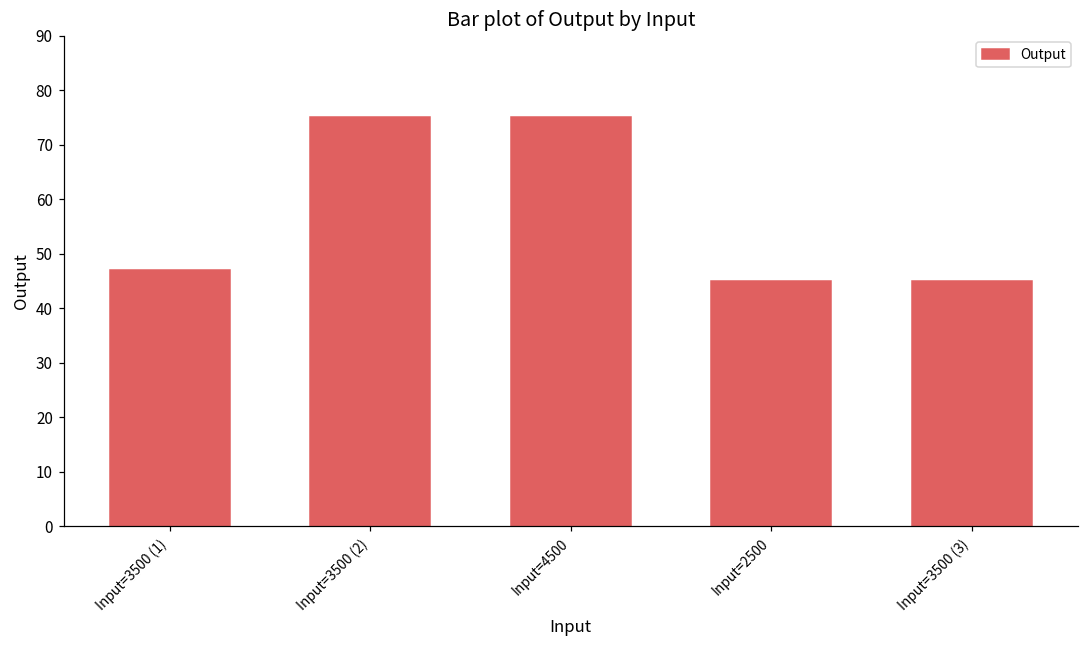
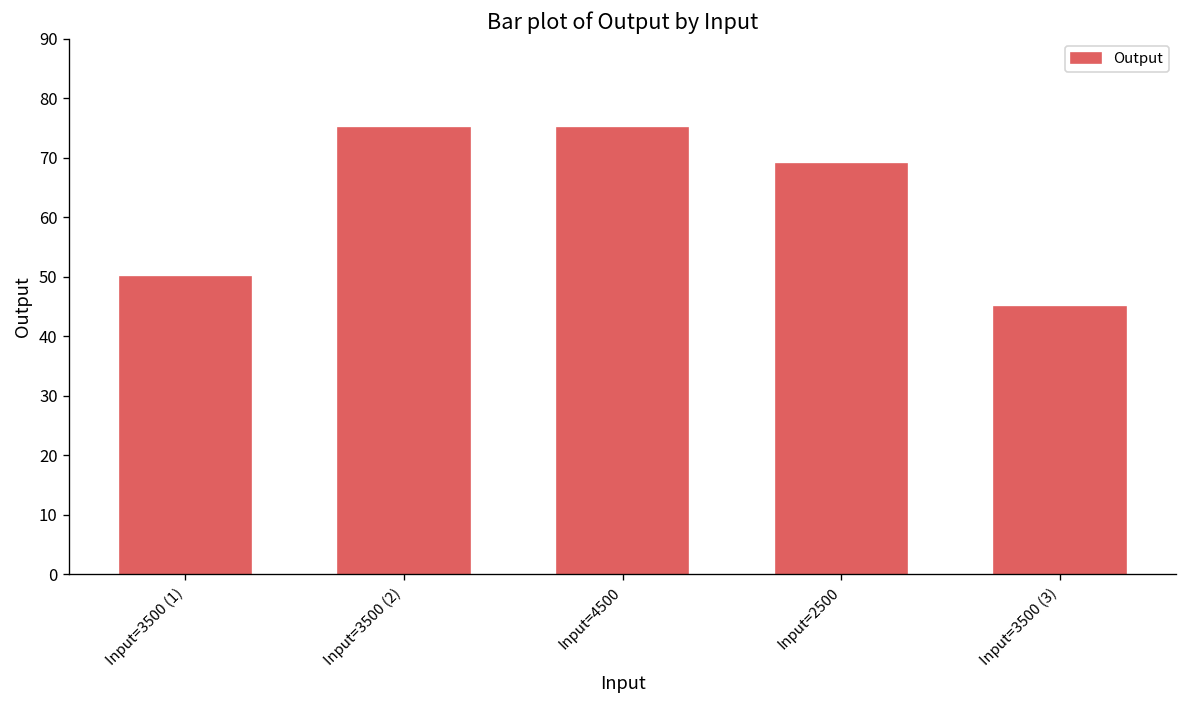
Input=3500 (1): 47 -> 50
Input=2500: 45 -> 69
